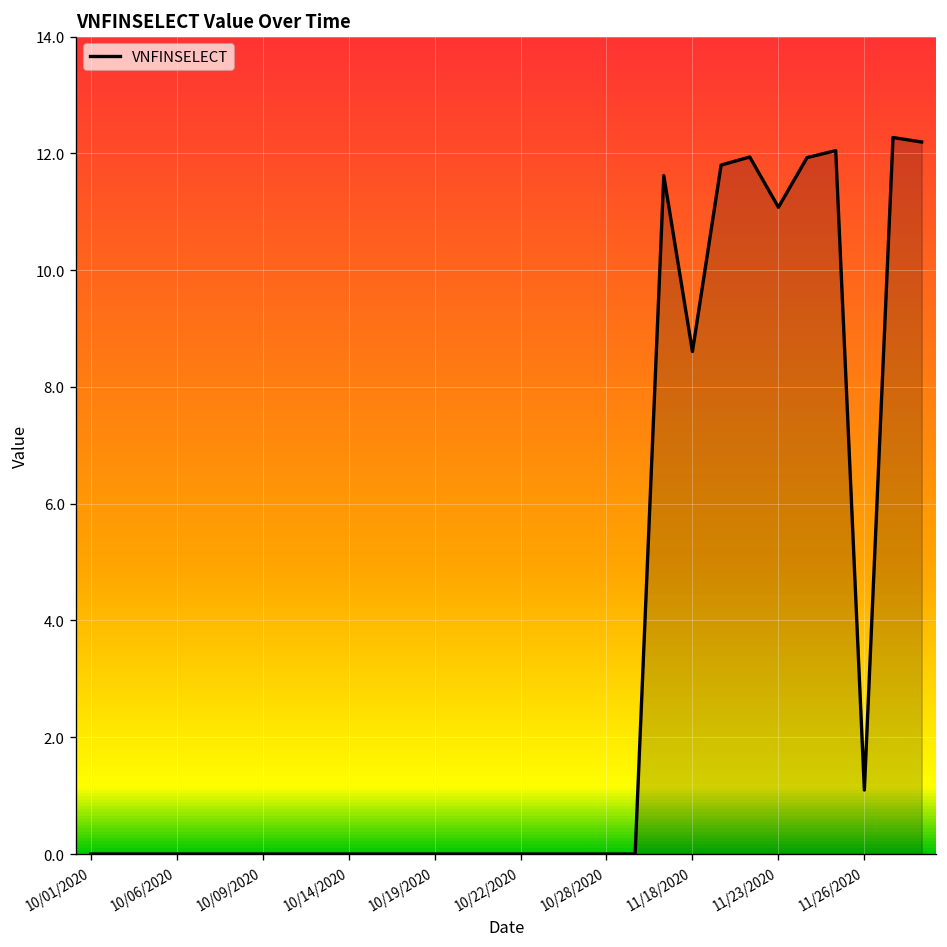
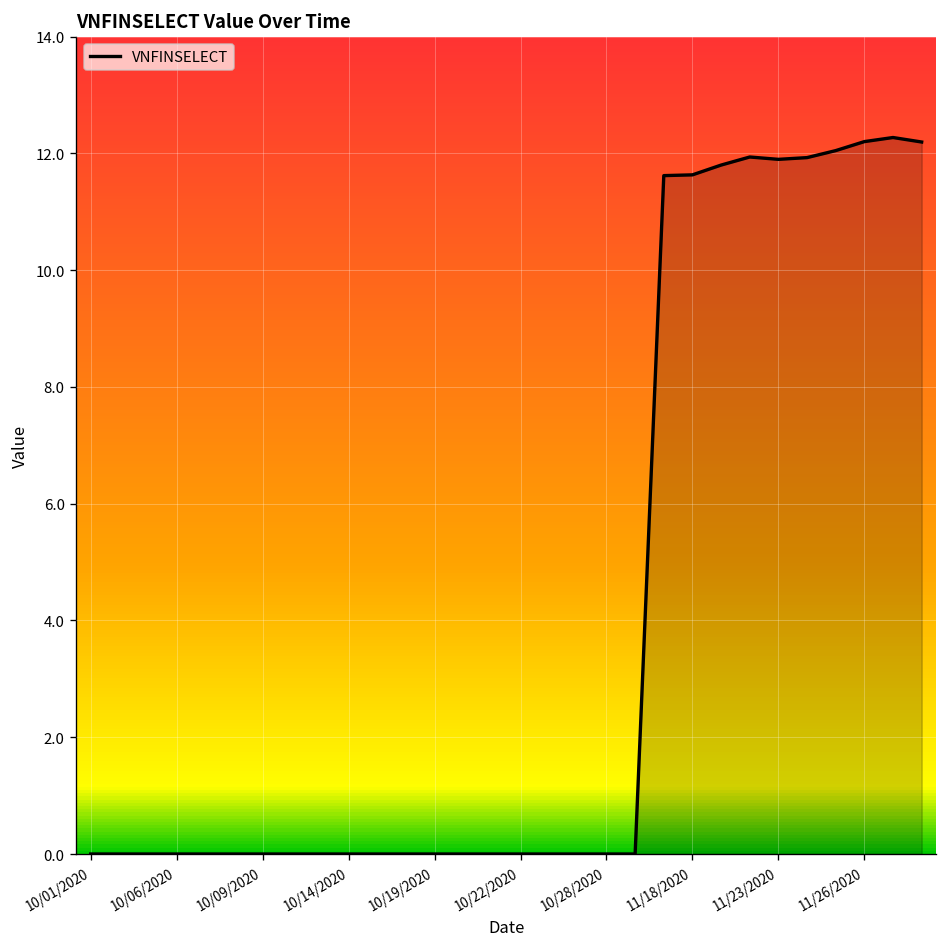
11/18/2020: 8.6 -> 11.6
11/23/2020: 11.1 -> 11.9
11/26/2020: 1.1 -> 12.2
